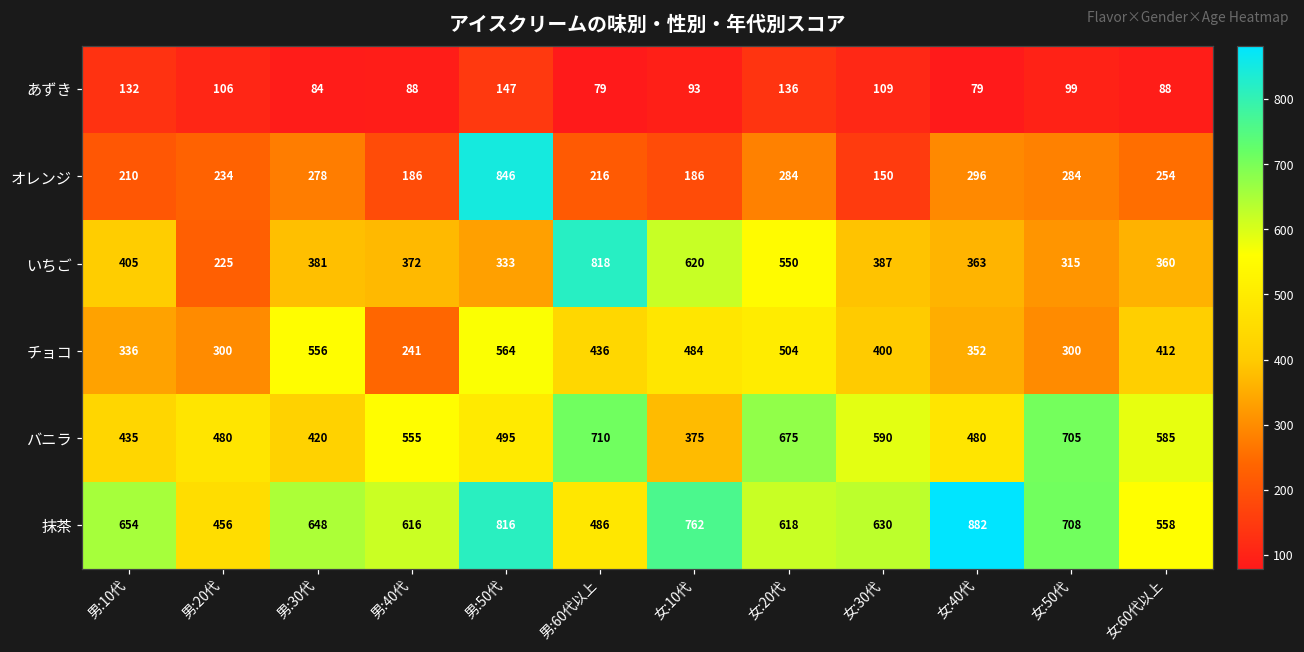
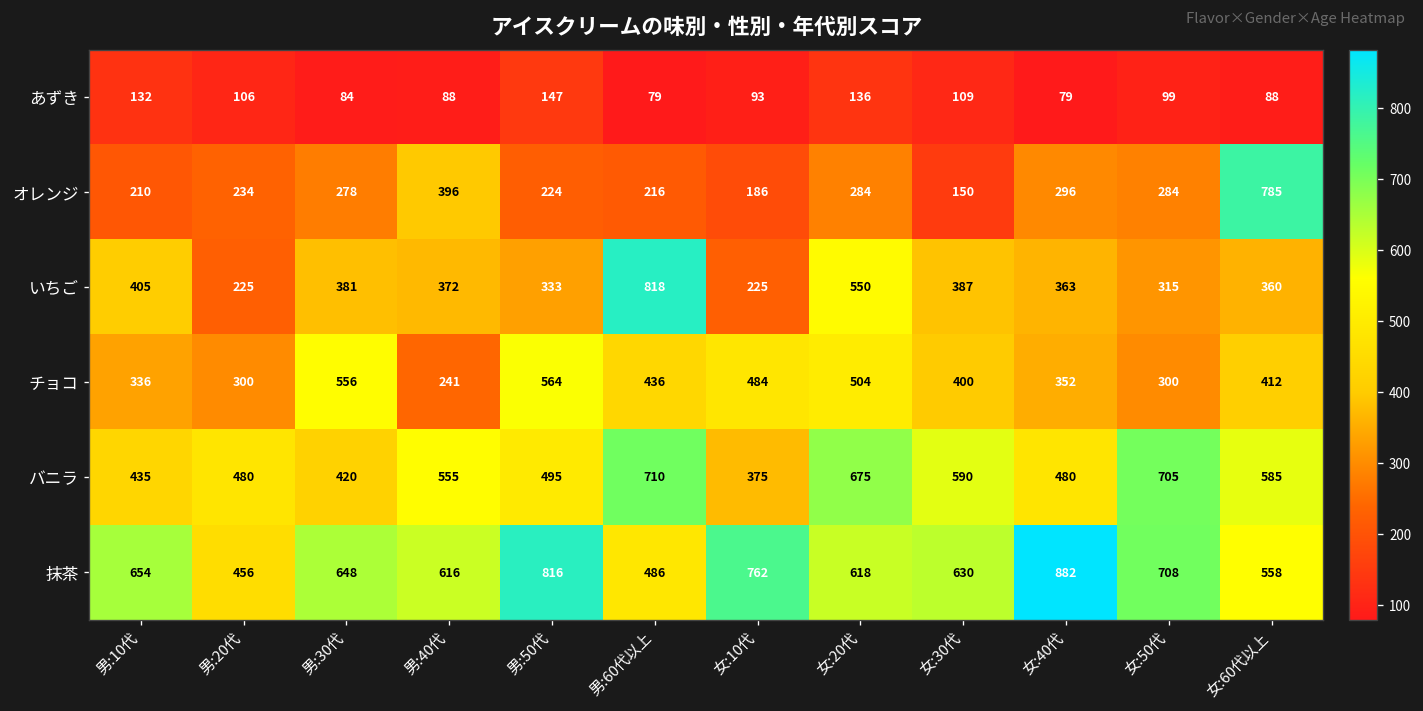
オレンジ, 男:40代: 186 -> 396
オレンジ, 男:50代: 846 -> 224
オレンジ, 女:60代以上: 254 -> 785
いちご, 女:10代: 620 -> 225
